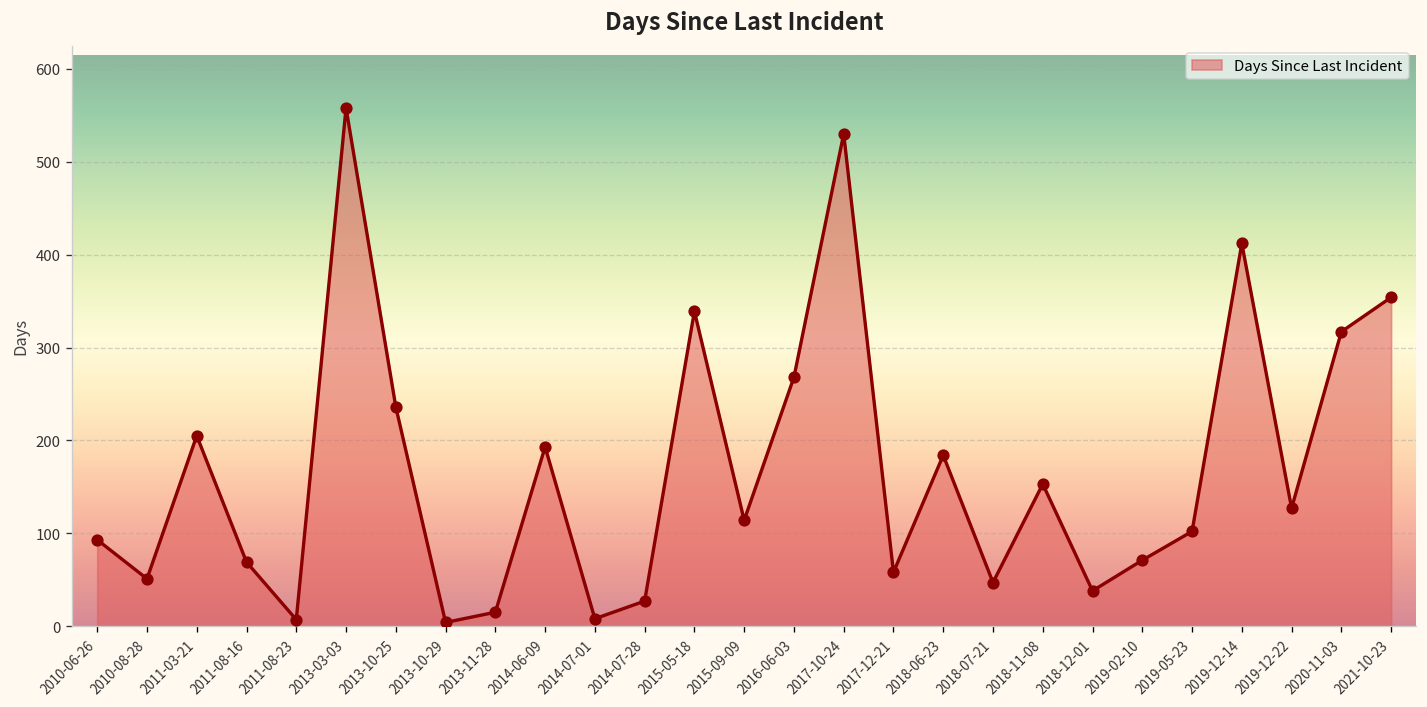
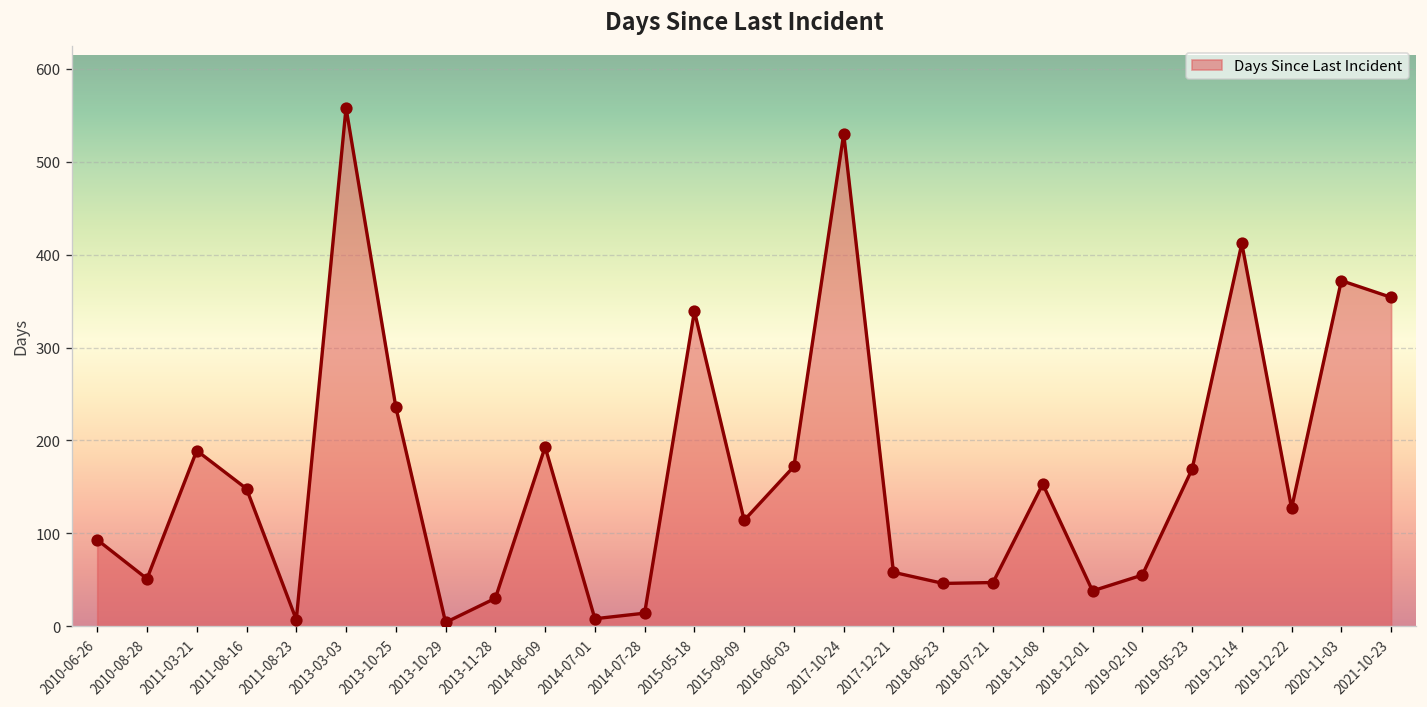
2011-03-21: 210 -> 190
2011-08-16: 70 -> 150
2013-11-28: 20 -> 30
2014-07-28: 30 -> 10
2016-06-03: 270 -> 170
2018-06-23: 180 -> 50
2019-02-10: 70 -> 60
2019-05-23: 100 -> 170
2020-11-03: 320 -> 370
